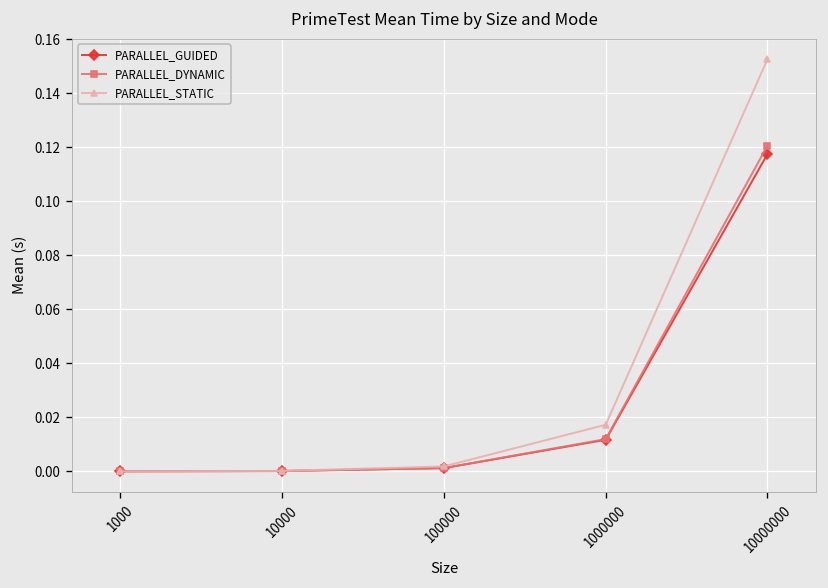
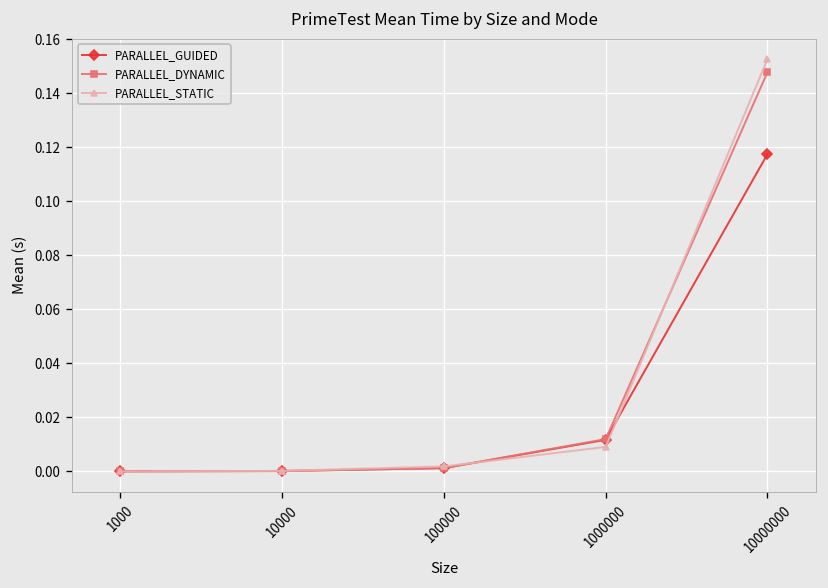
PARALLEL_STATIC, 1000000: 0.017 -> 0.009
PARALLEL_DYNAMIC, 10000000: 0.121 -> 0.148
